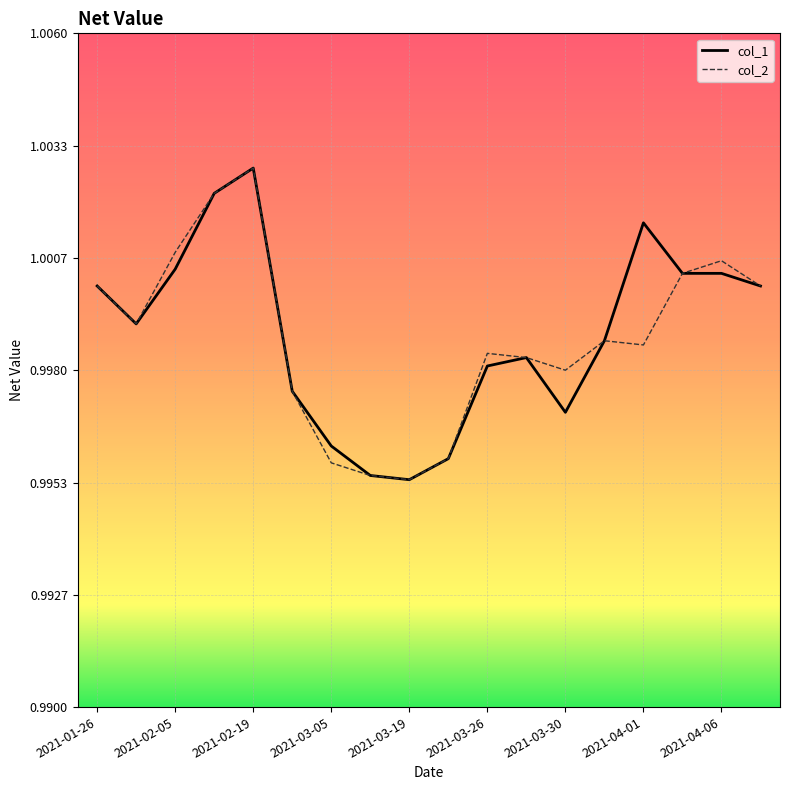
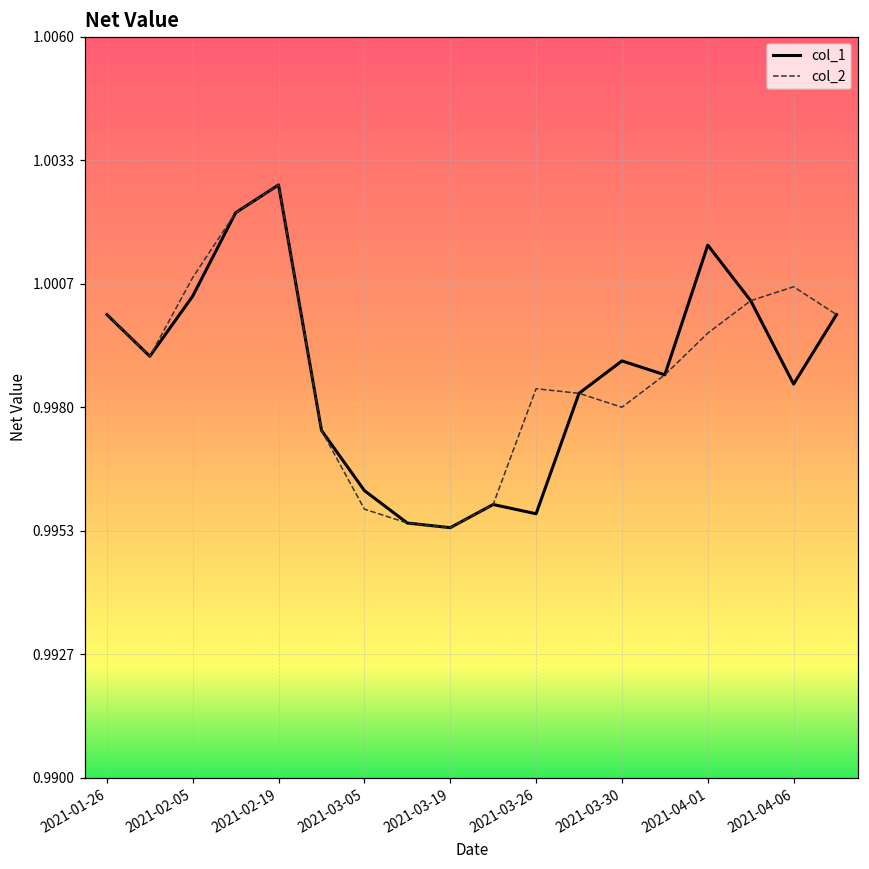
col_1, 2021-03-26: 0.9981 -> 0.9957
col_1, 2021-03-30: 0.997 -> 0.999
col_2, 2021-04-01: 0.9986 -> 0.9996
col_1, 2021-04-06: 1.0003 -> 0.9985
